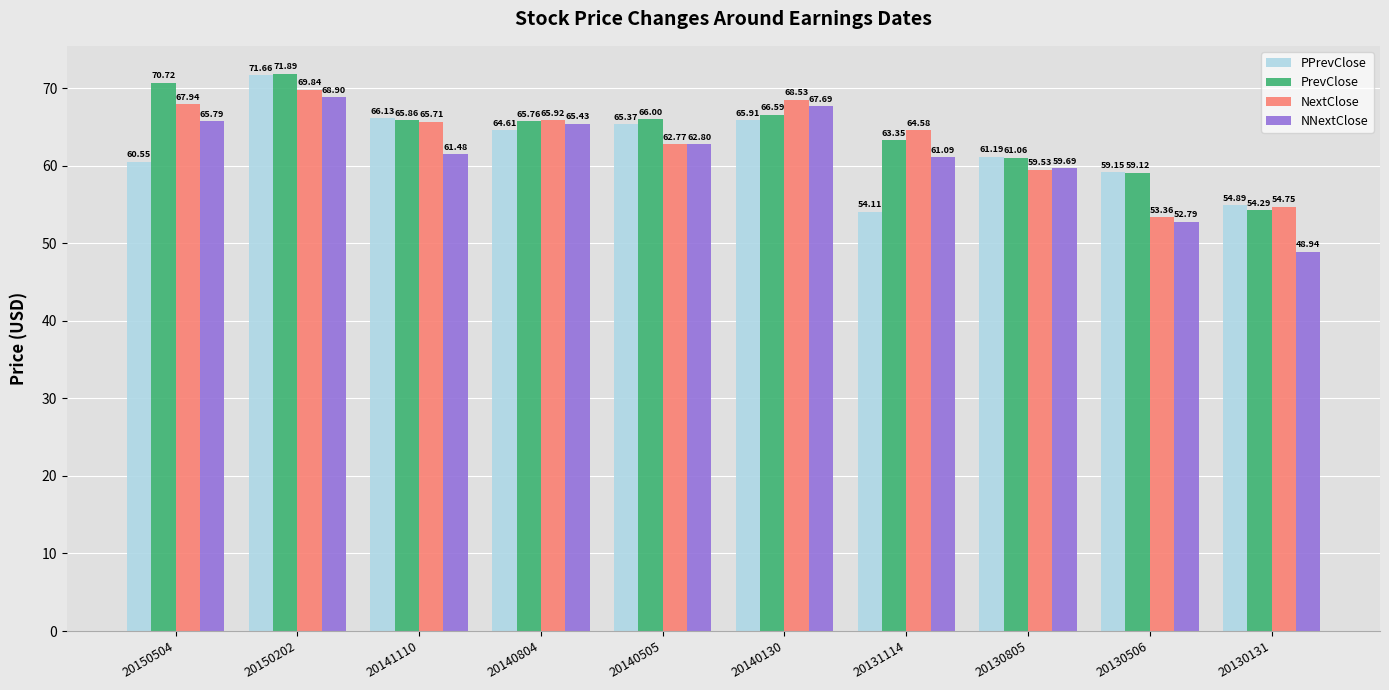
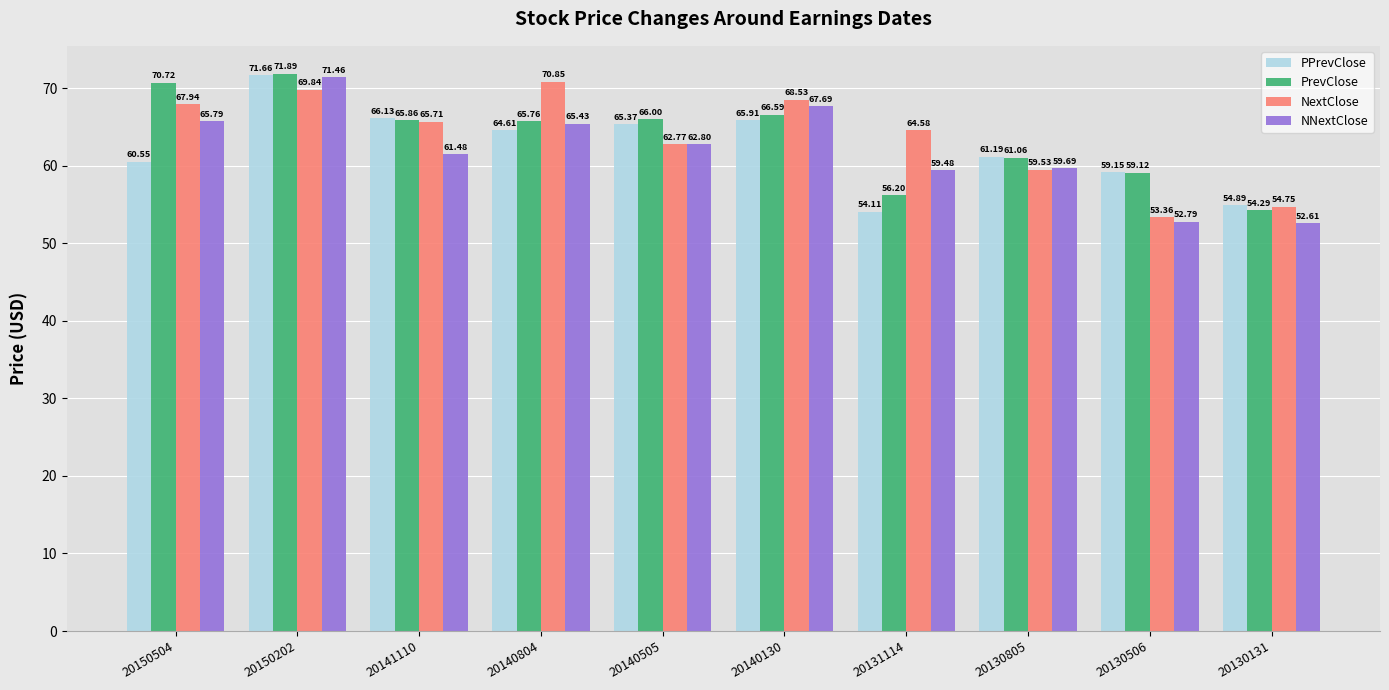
NNextClose, 20150202: 68.90 -> 71.46
NextClose, 20140804: 65.92 -> 70.85
PrevClose, 20131114: 63.35 -> 56.20
NNextClose, 20131114: 61.09 -> 59.48
NNextClose, 20130131: 48.94 -> 52.61
